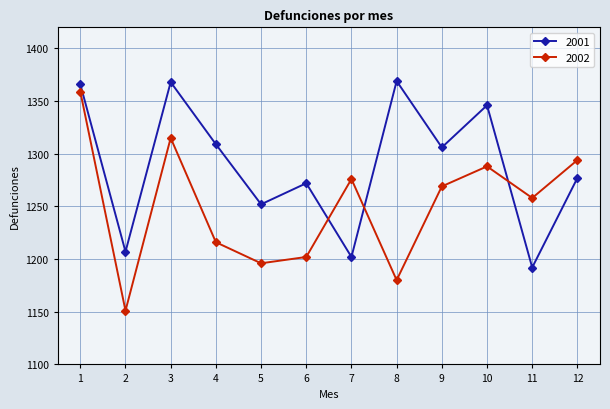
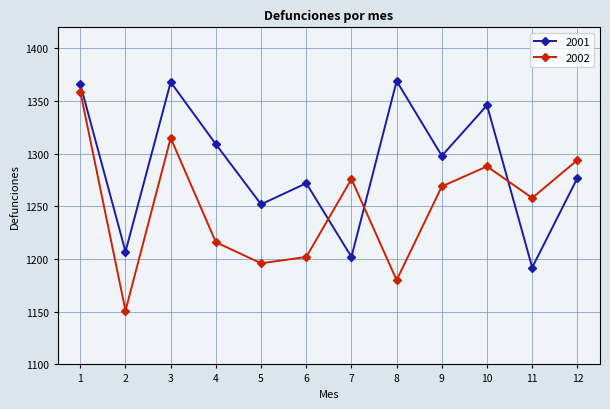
2001, 9: 1306 -> 1298
